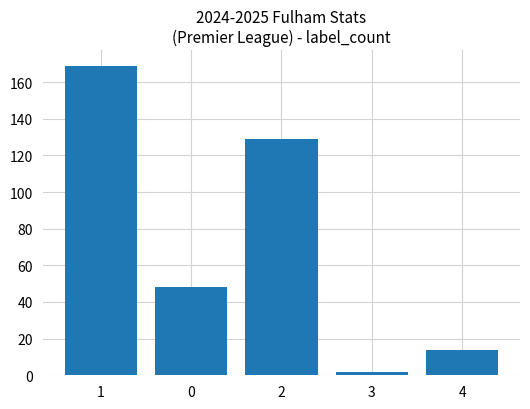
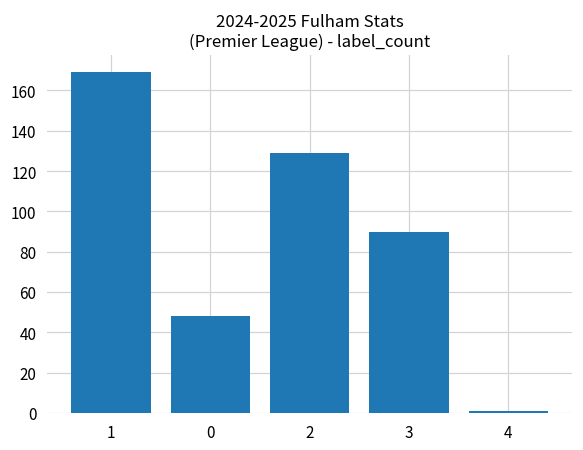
3: 2 -> 90
4: 14 -> 1
